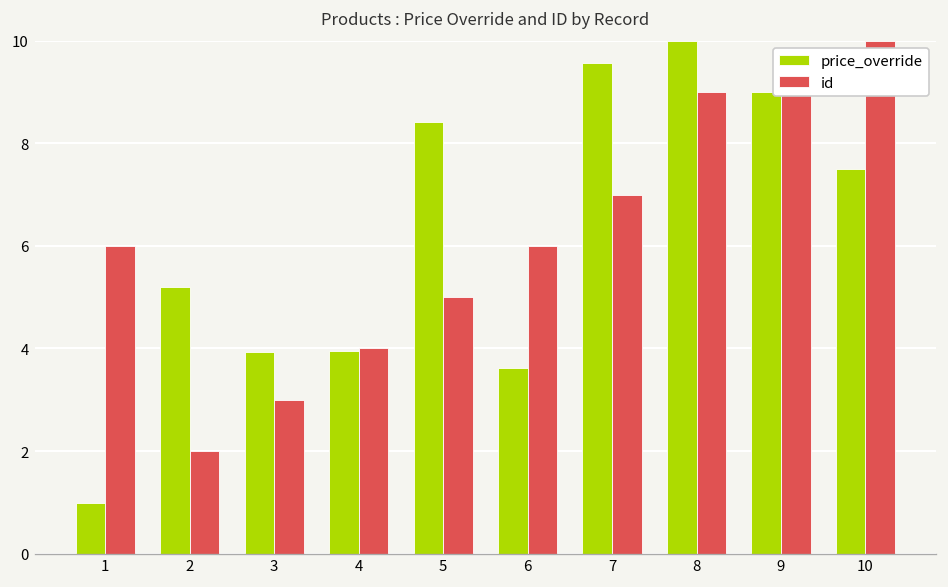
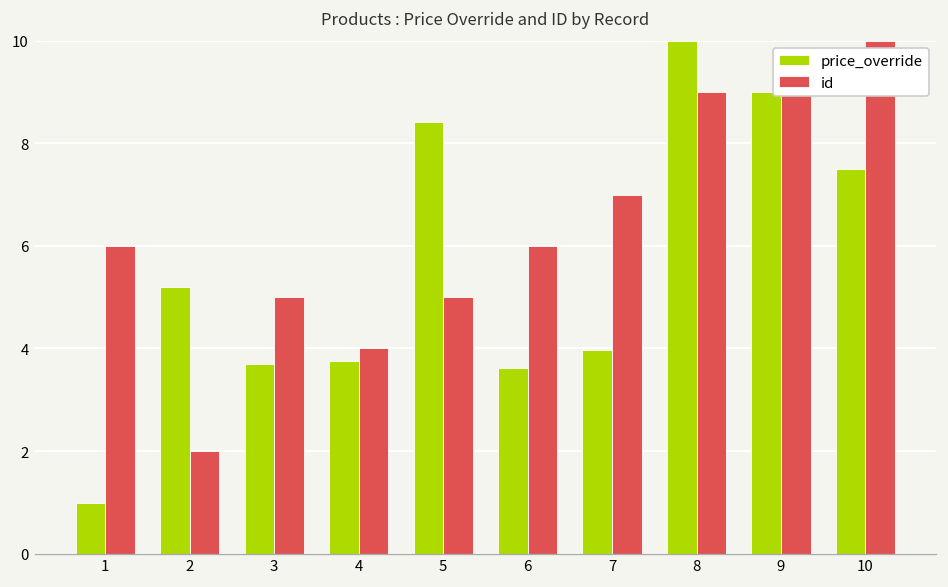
price_override, 3: 3.9 -> 3.7
id, 3: 3 -> 5
price_override, 4: 3.9 -> 3.7
price_override, 7: 9.6 -> 4.0
